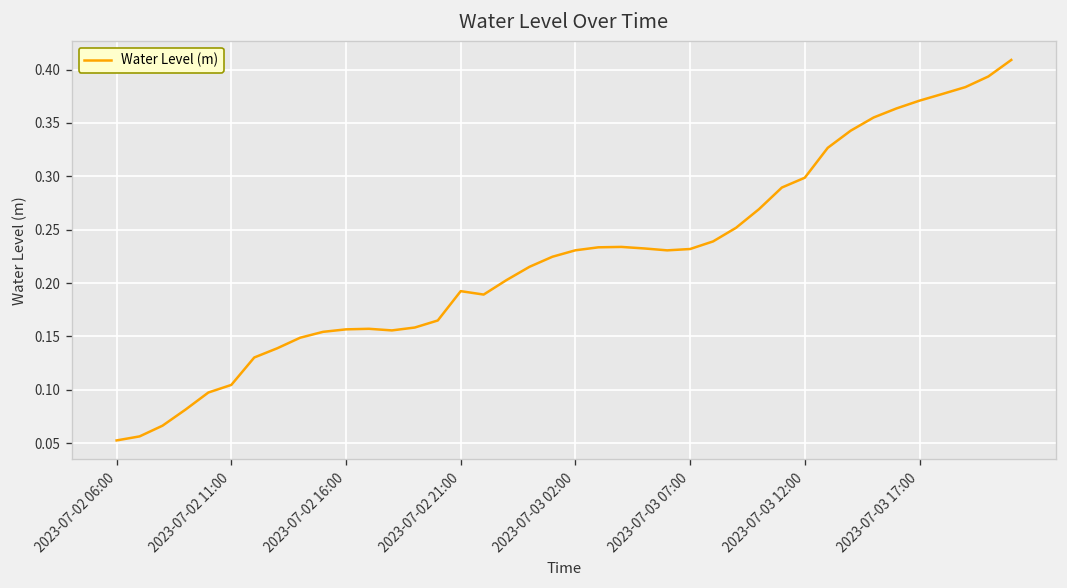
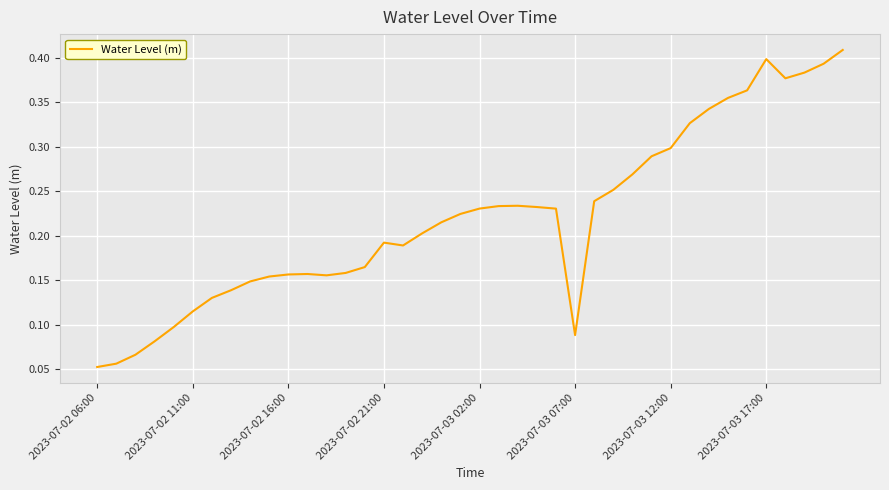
2023-07-02 11:00: 0.10 -> 0.12
2023-07-03 07:00: 0.23 -> 0.09
2023-07-03 17:00: 0.37 -> 0.40
